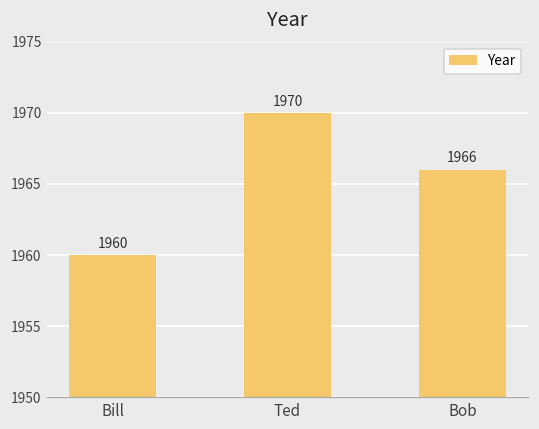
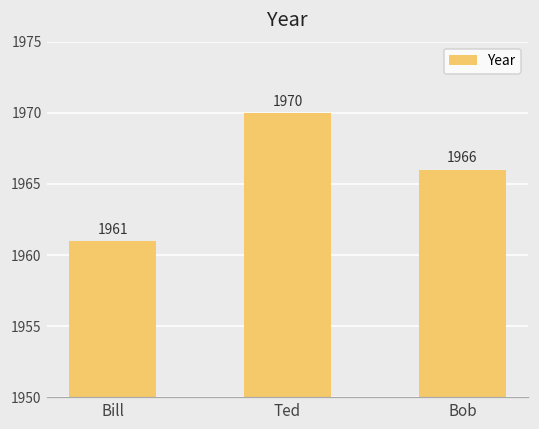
Bill: 1960 -> 1961
